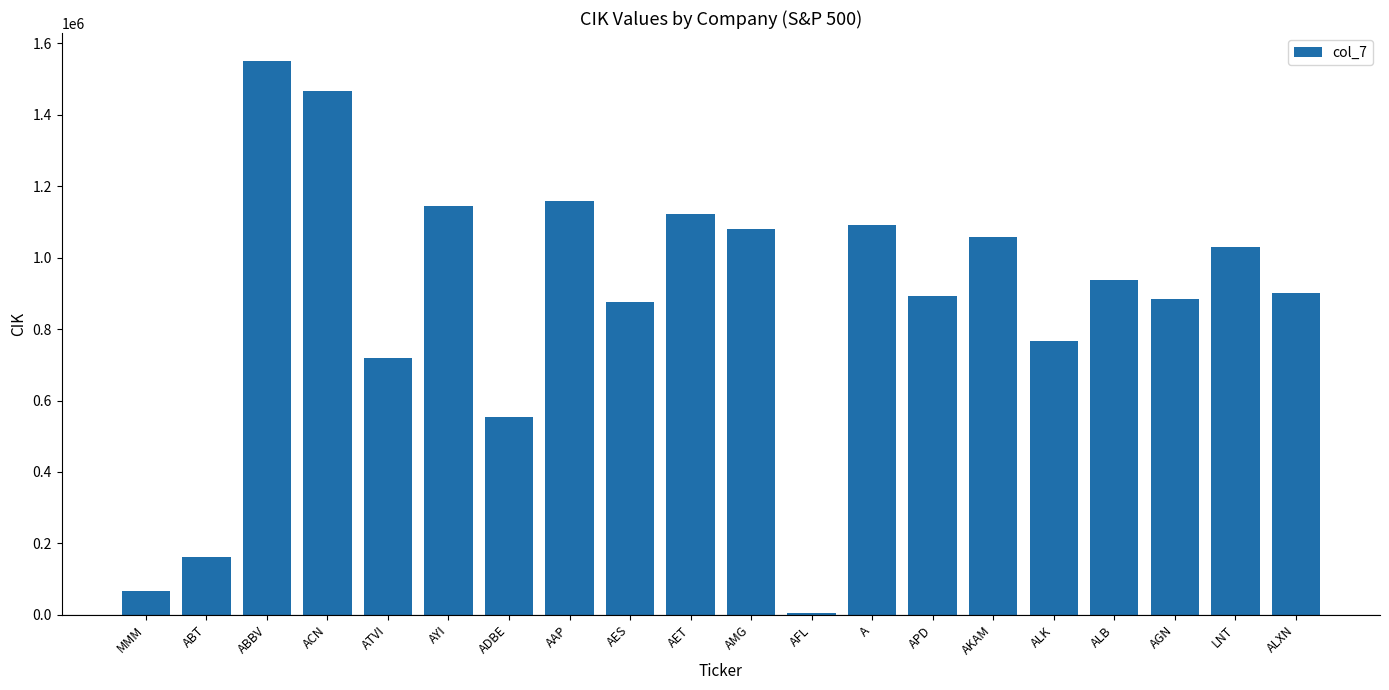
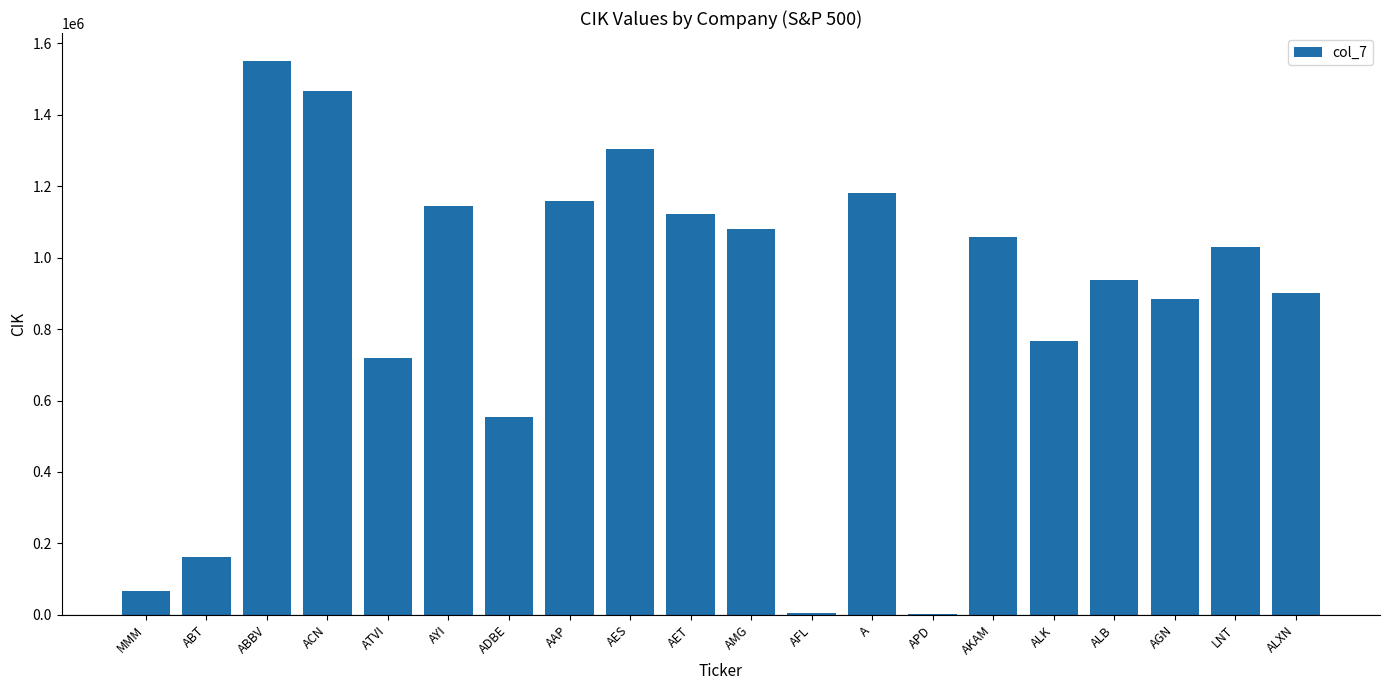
AES: 870000 -> 1300000
A: 1090000 -> 1180000
APD: 890000 -> 0
